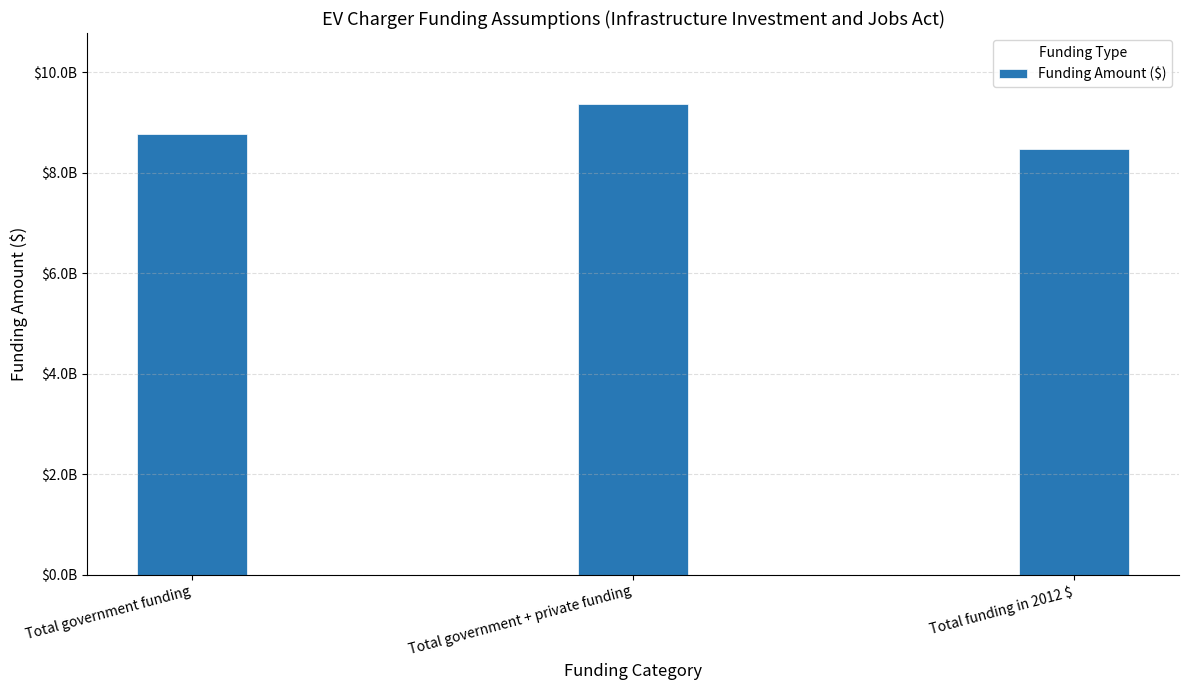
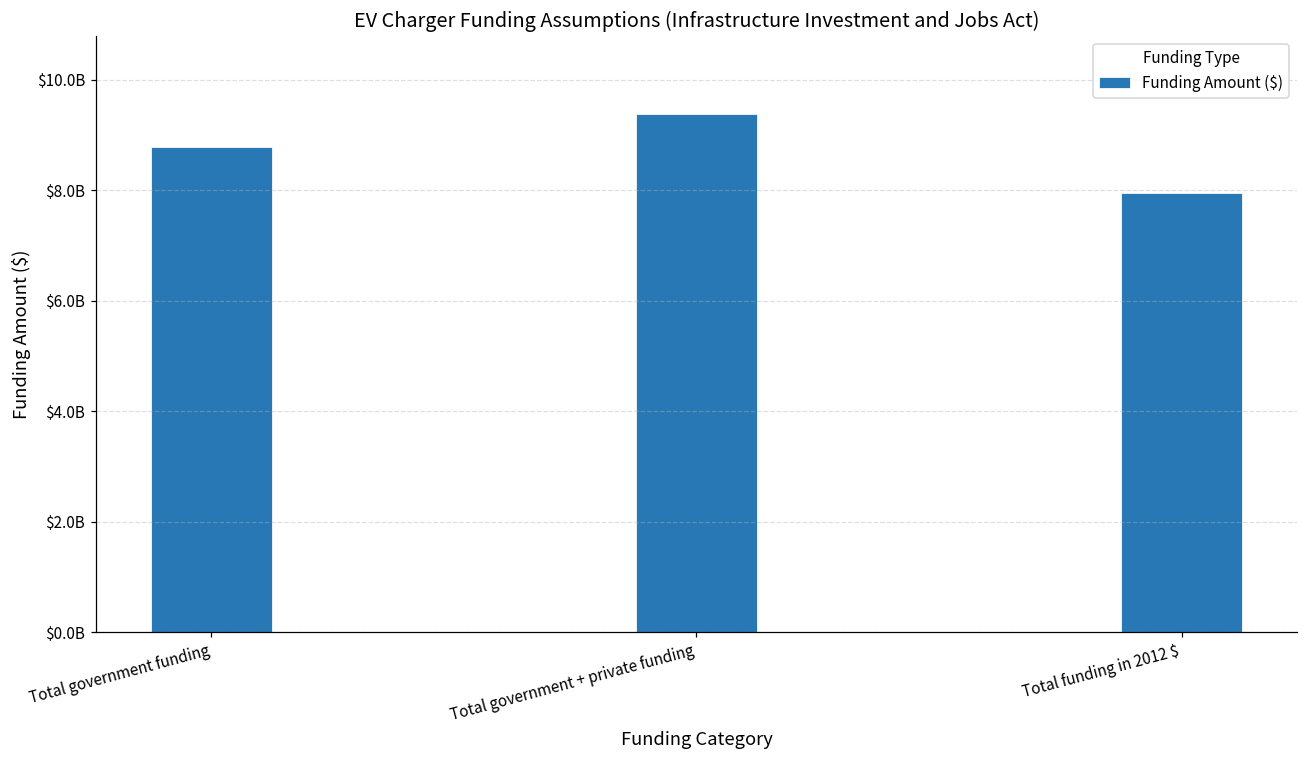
Total funding in 2012 $: $8500000000 -> $7900000000
